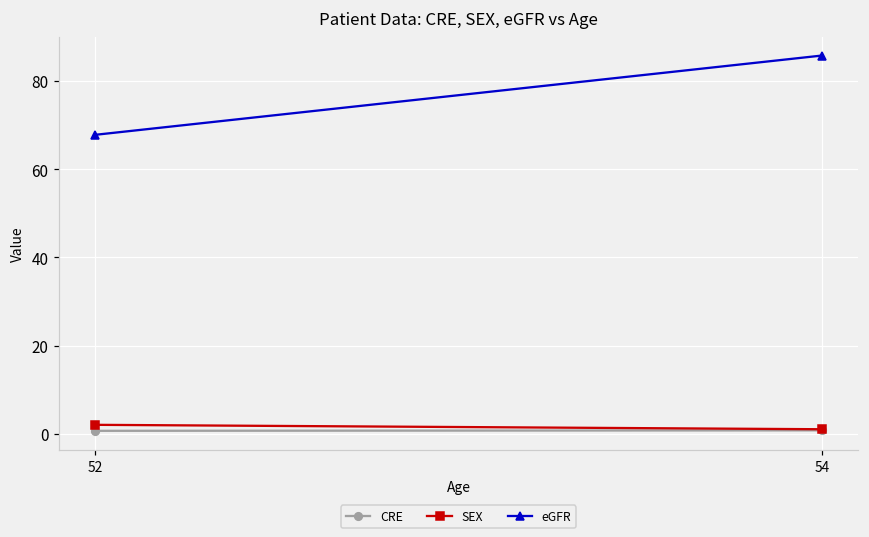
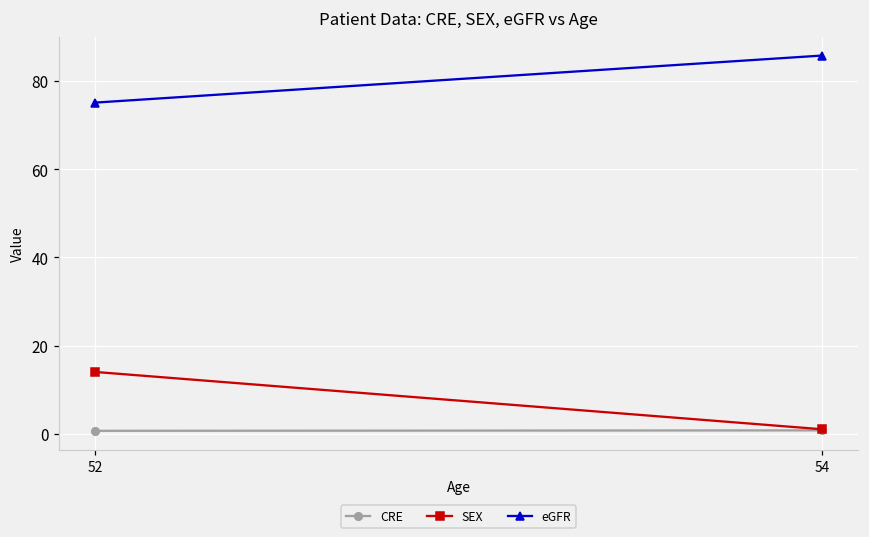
SEX, 52: 2 -> 14
eGFR, 52: 68 -> 75
